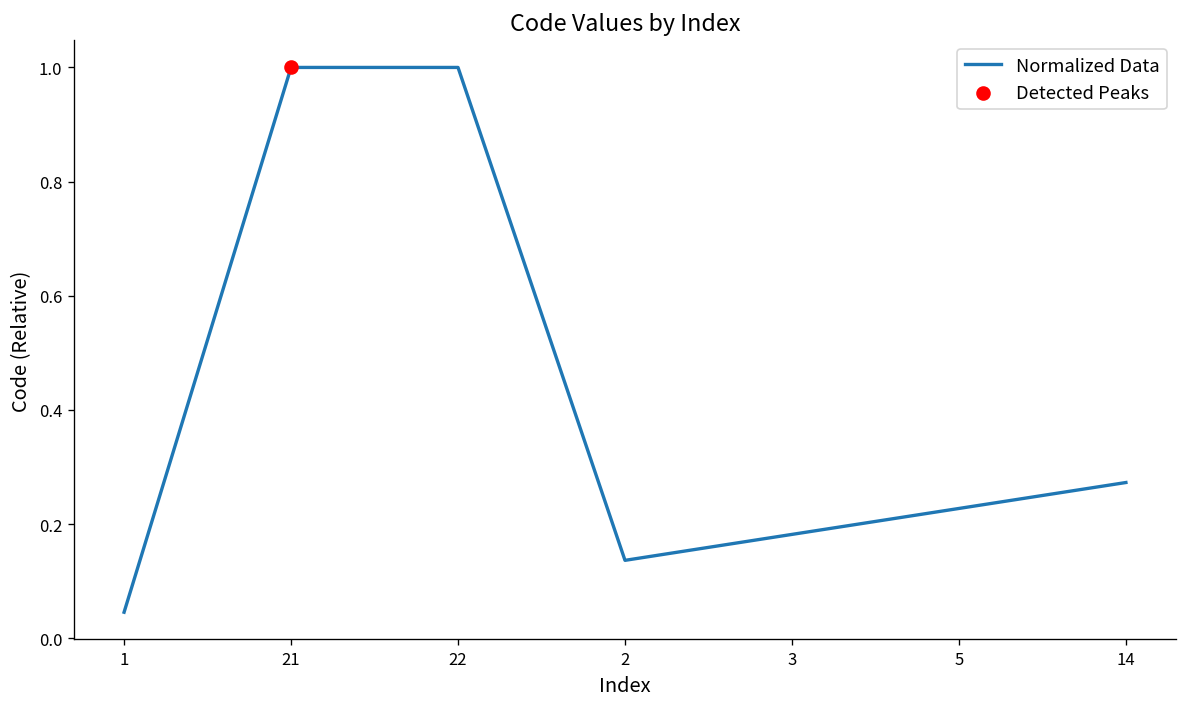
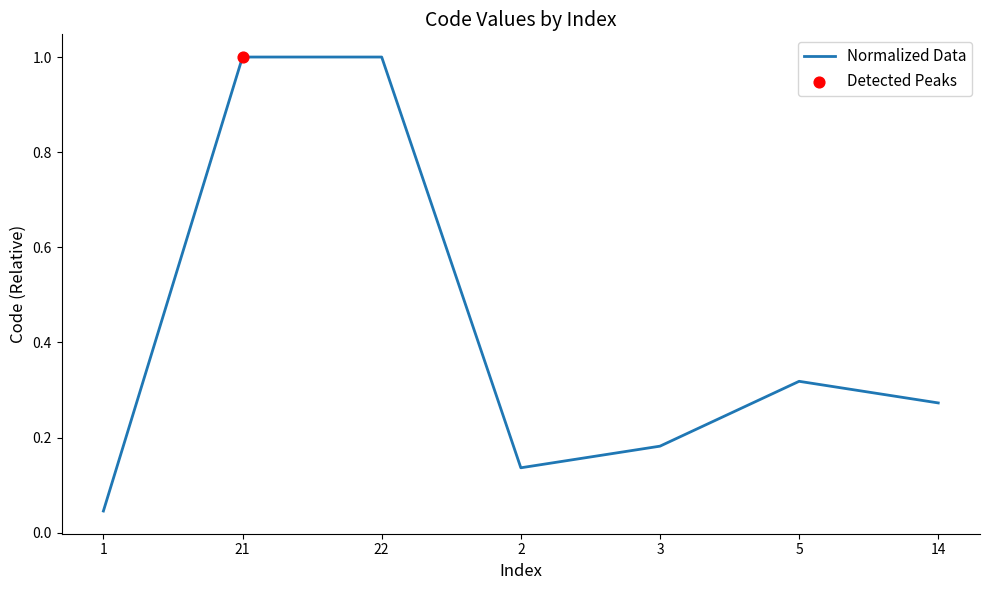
Normalized Data, 5: 0.23 -> 0.32
